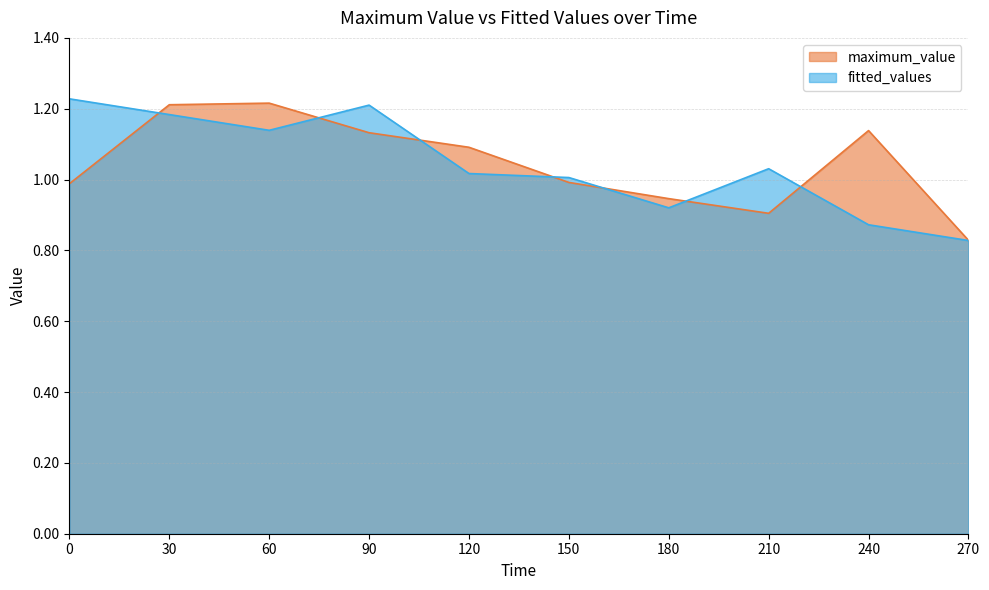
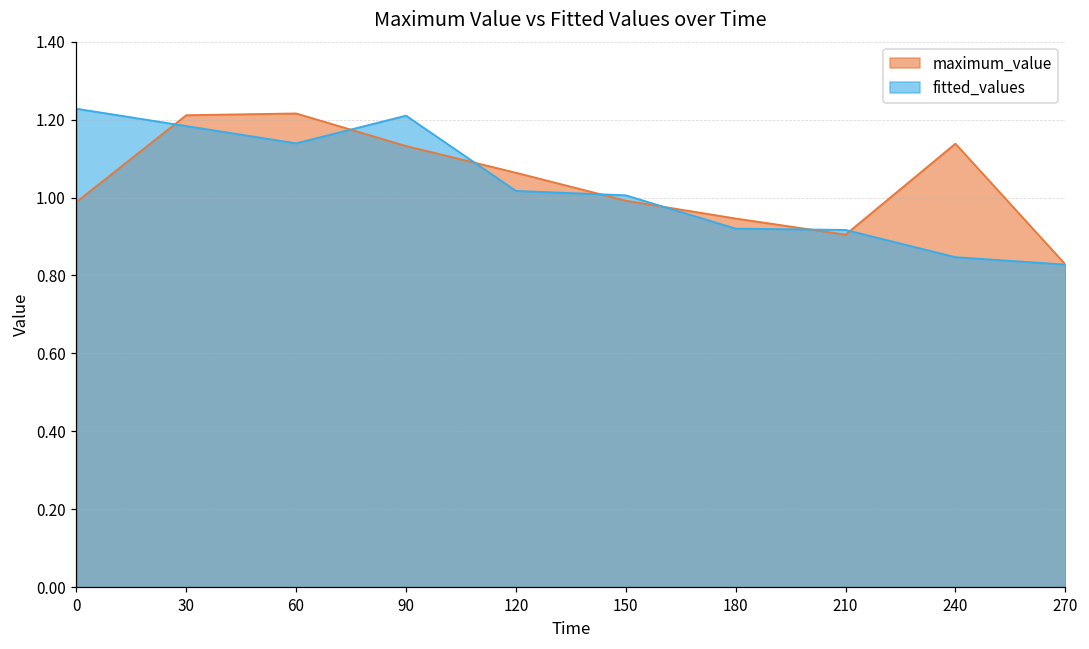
maximum_value, 120: 1.09 -> 1.06
fitted_values, 210: 1.03 -> 0.92
fitted_values, 240: 0.87 -> 0.85
